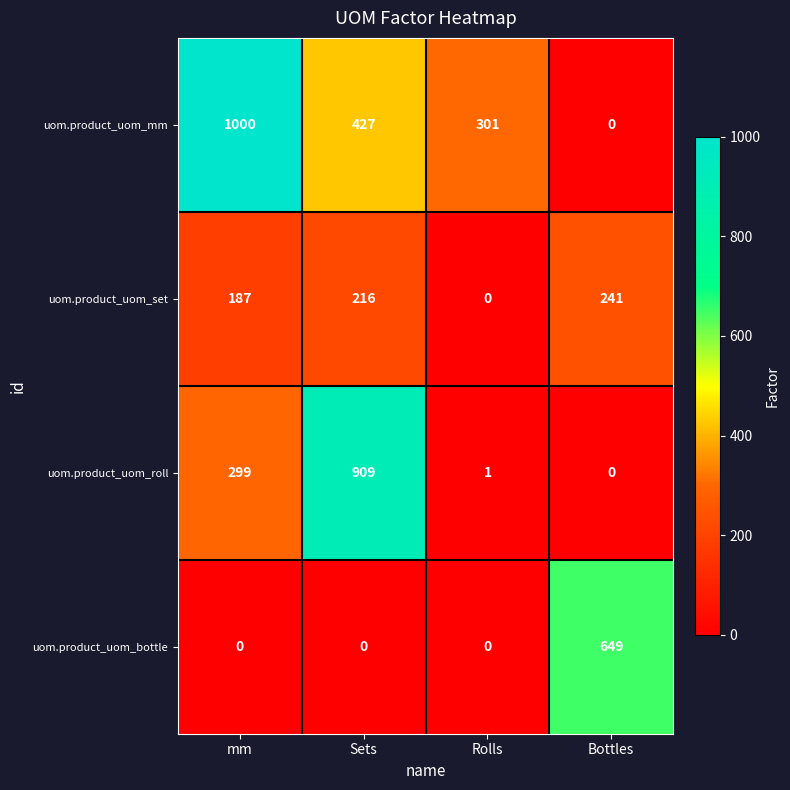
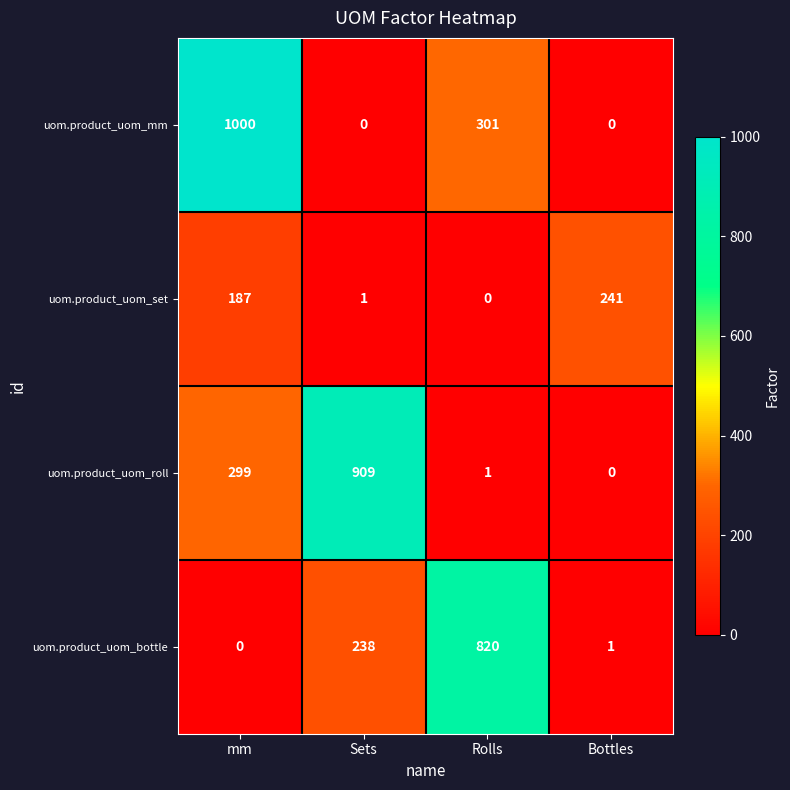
uom.product_uom_mm, Sets: 427 -> 0
uom.product_uom_set, Sets: 216 -> 1
uom.product_uom_bottle, Sets: 0 -> 238
uom.product_uom_bottle, Rolls: 0 -> 820
uom.product_uom_bottle, Bottles: 649 -> 1
